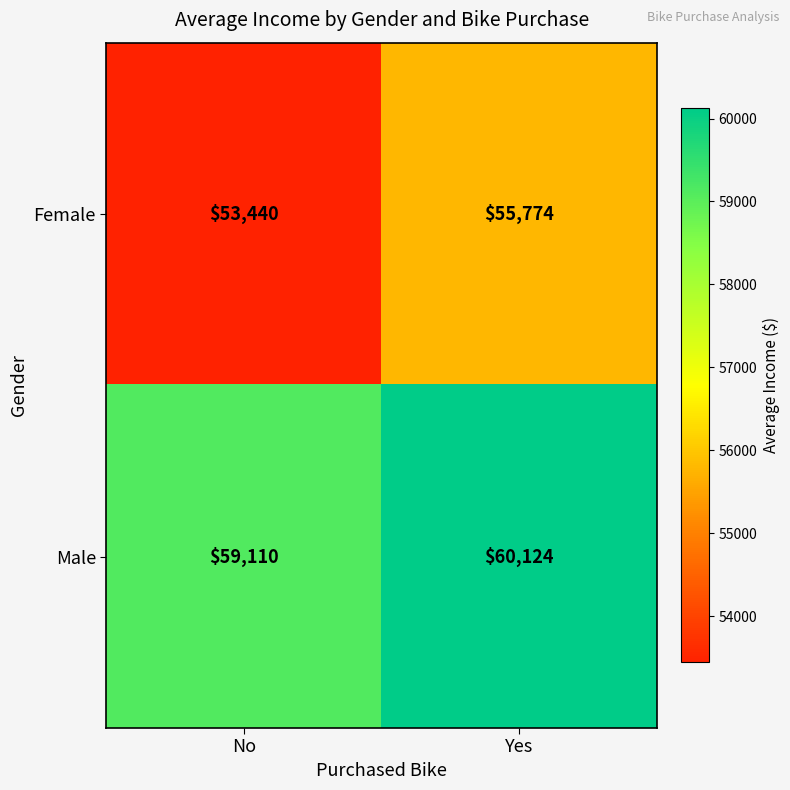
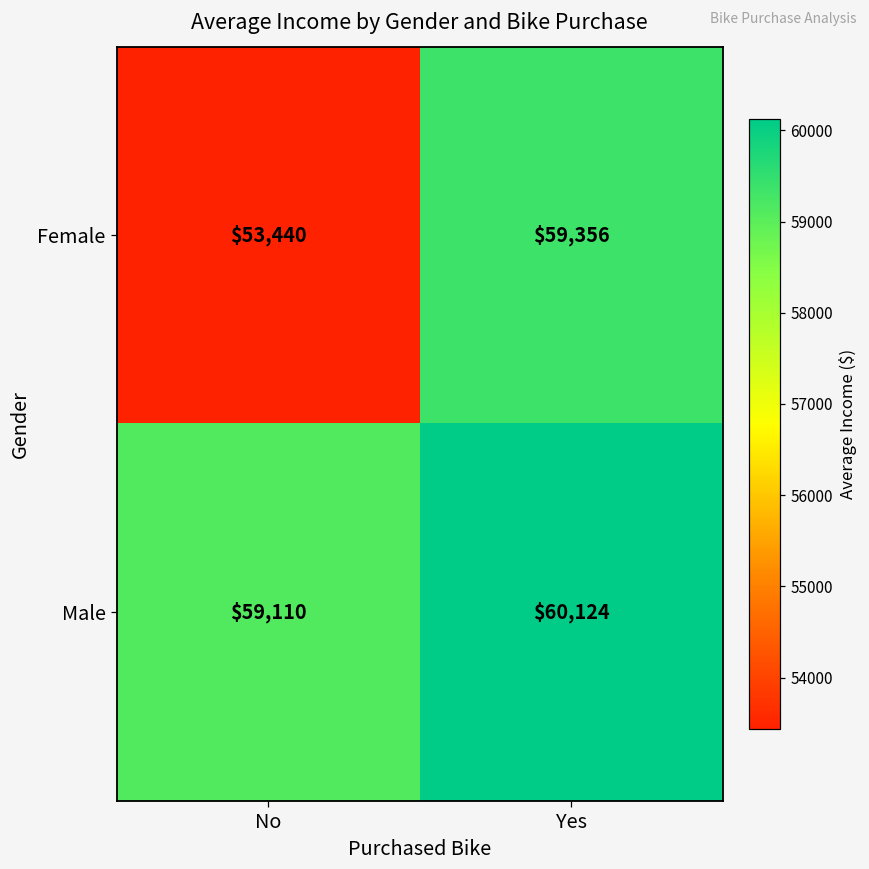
Female, Yes: $55,774 -> $59,356
